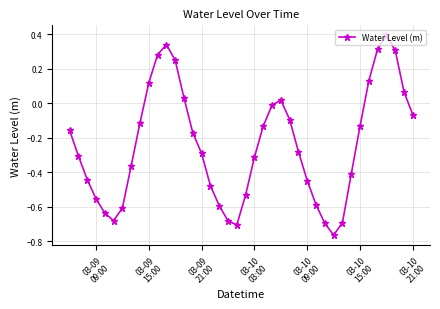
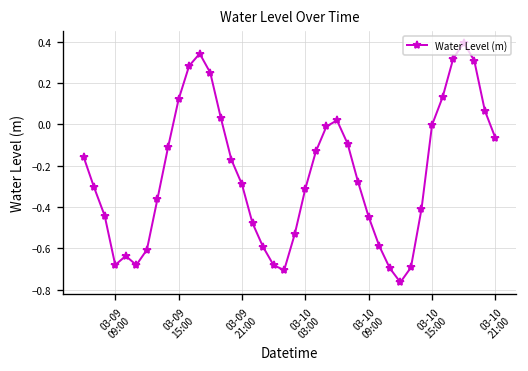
03-09 09:00: -0.55 -> -0.68
03-10 15:00: -0.13 -> 0.00
